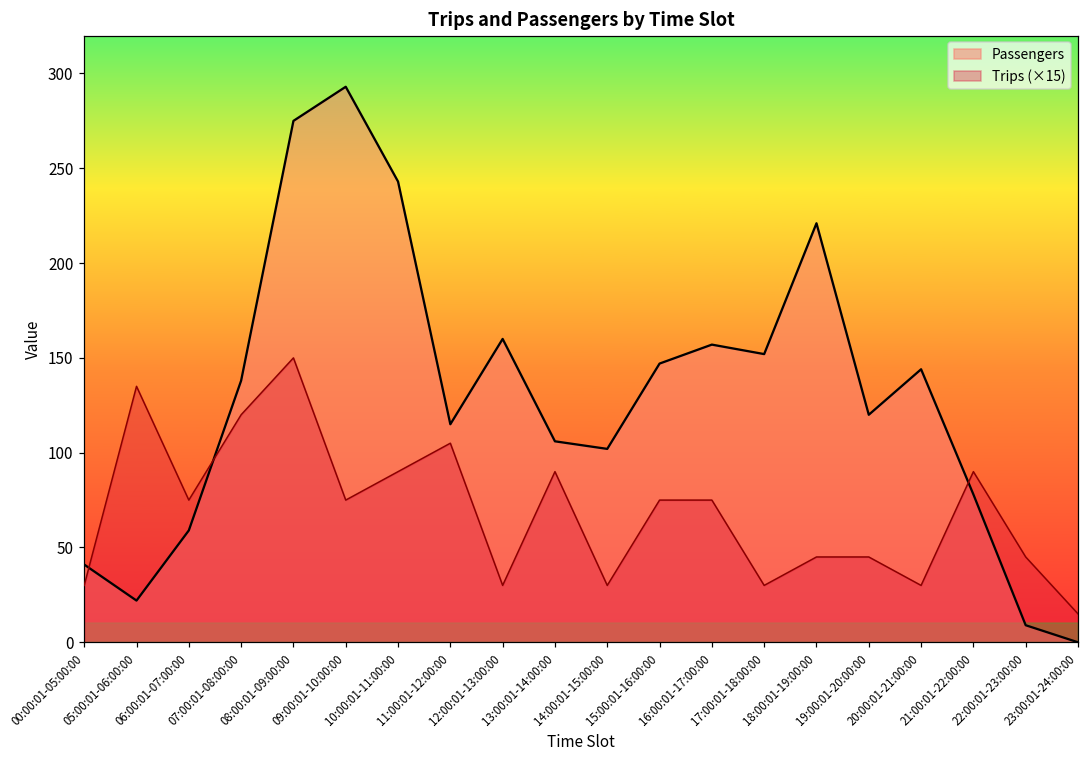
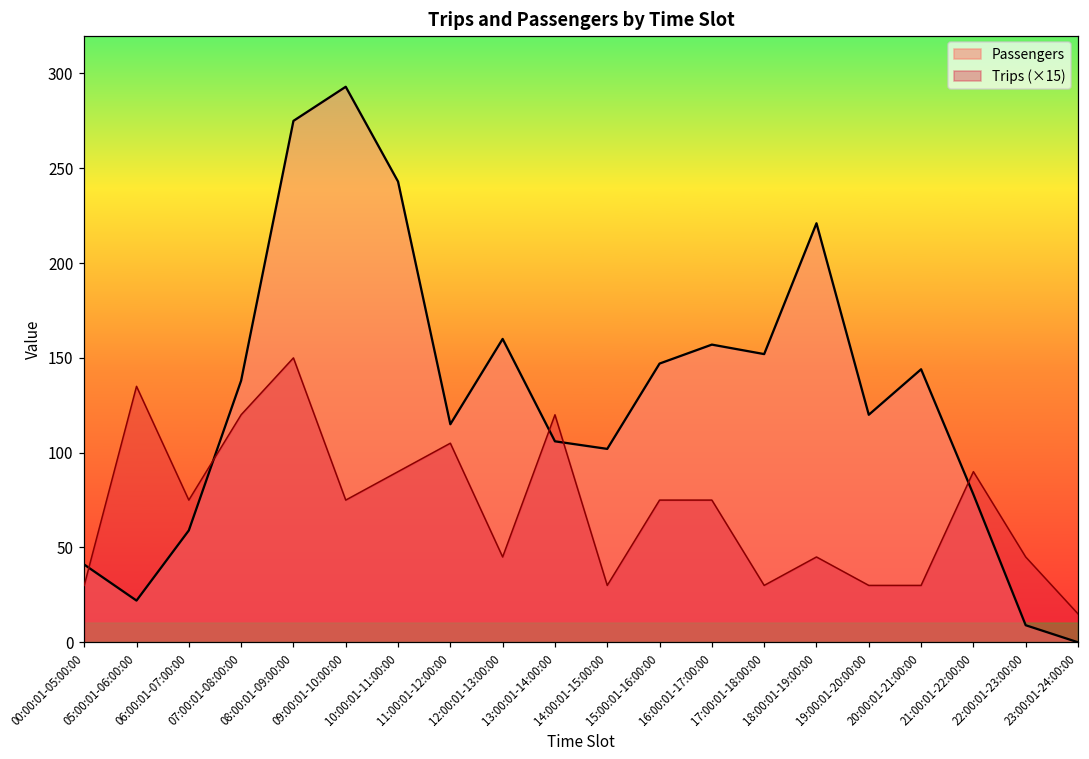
Trips (×15), 12:00:01-13:00:00: 30 -> 45
Trips (×15), 13:00:01-14:00:00: 90 -> 120
Trips (×15), 19:00:01-20:00:00: 45 -> 30
